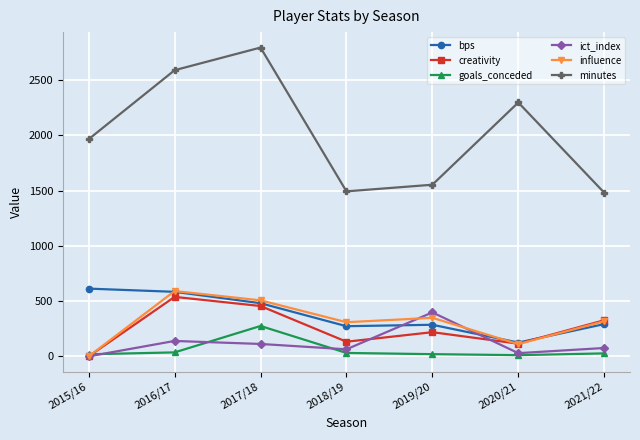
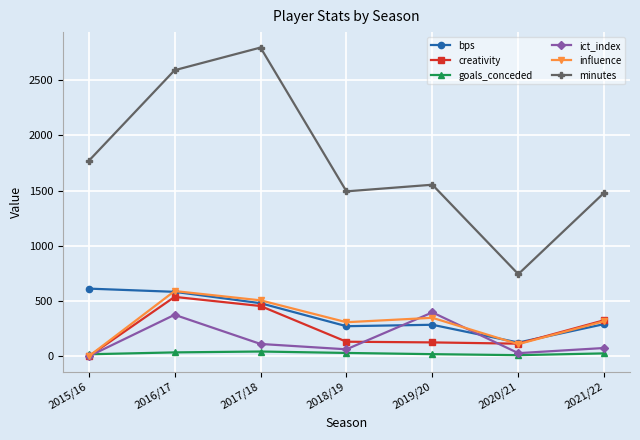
minutes, 2015/16: 1970 -> 1770
ict_index, 2016/17: 140 -> 380
goals_conceded, 2017/18: 280 -> 40
creativity, 2019/20: 220 -> 130
minutes, 2020/21: 2300 -> 740
